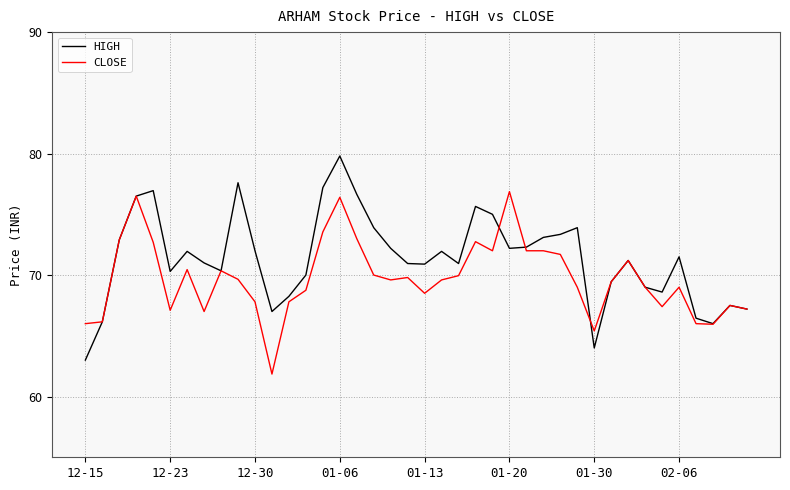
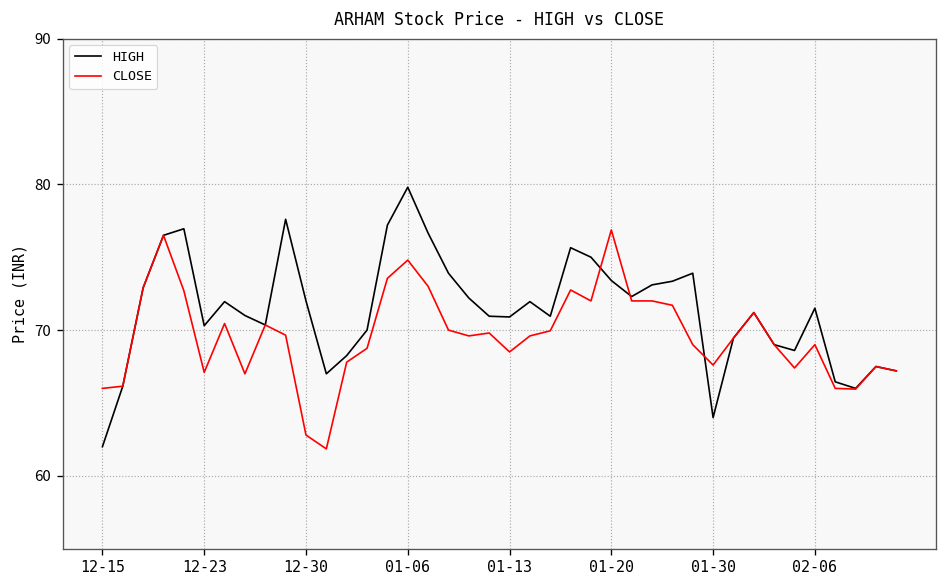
HIGH, 12-15: 63 -> 62
CLOSE, 12-30: 67.8 -> 62.8
CLOSE, 01-06: 76.4 -> 74.8
HIGH, 01-20: 72.2 -> 73.4
CLOSE, 01-30: 65.4 -> 67.6
